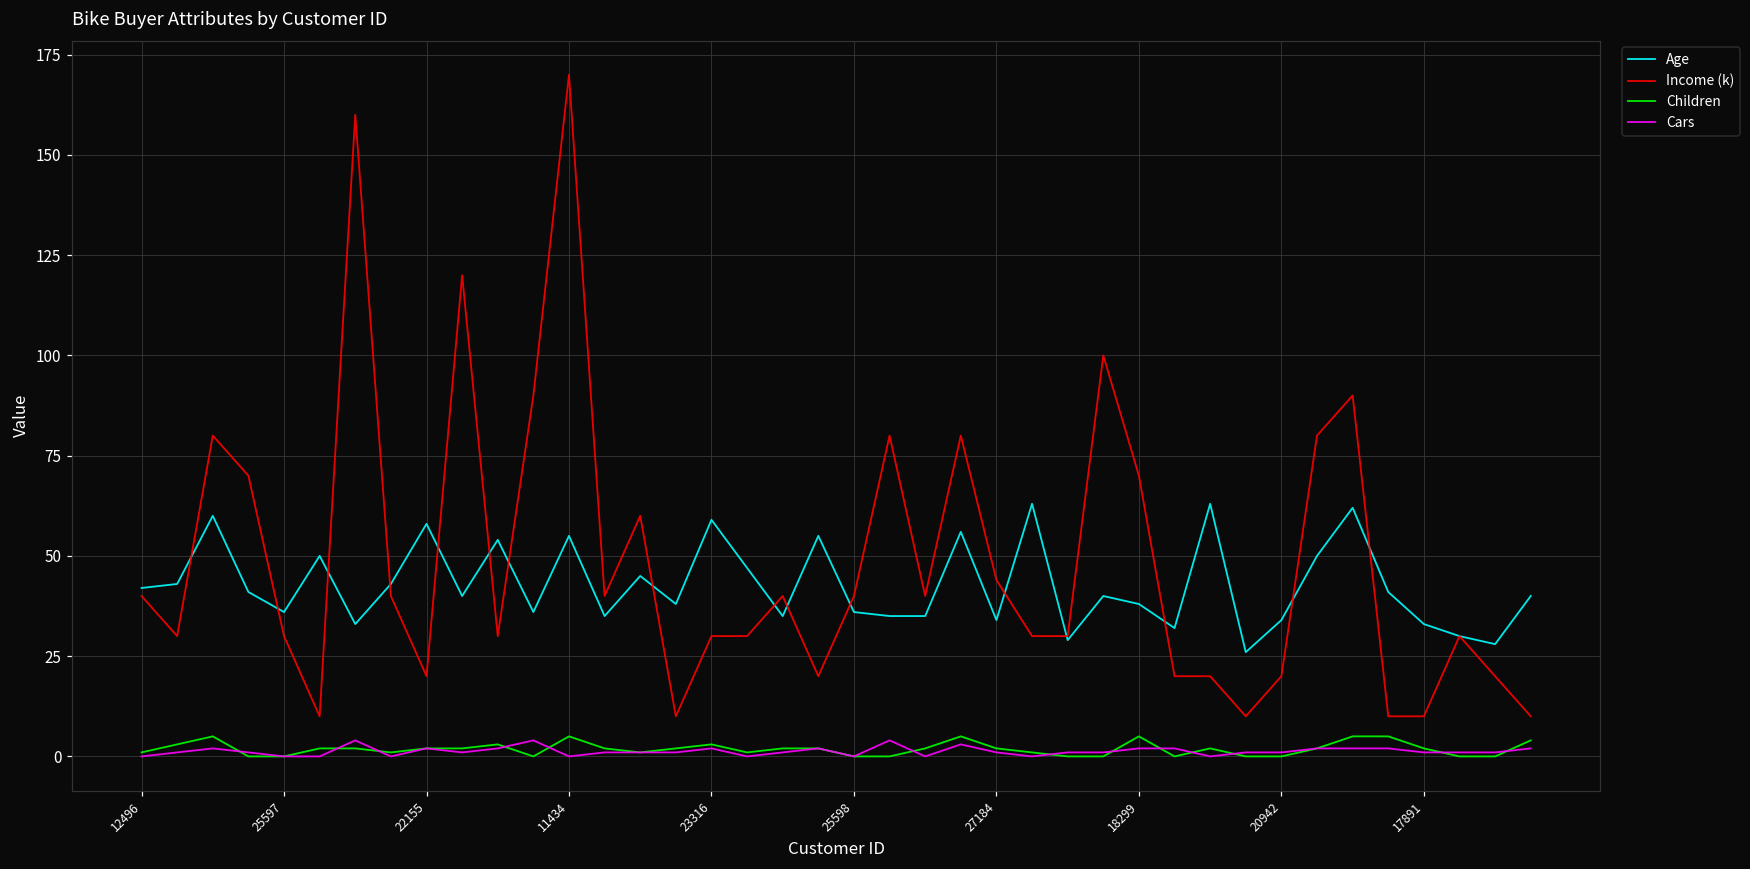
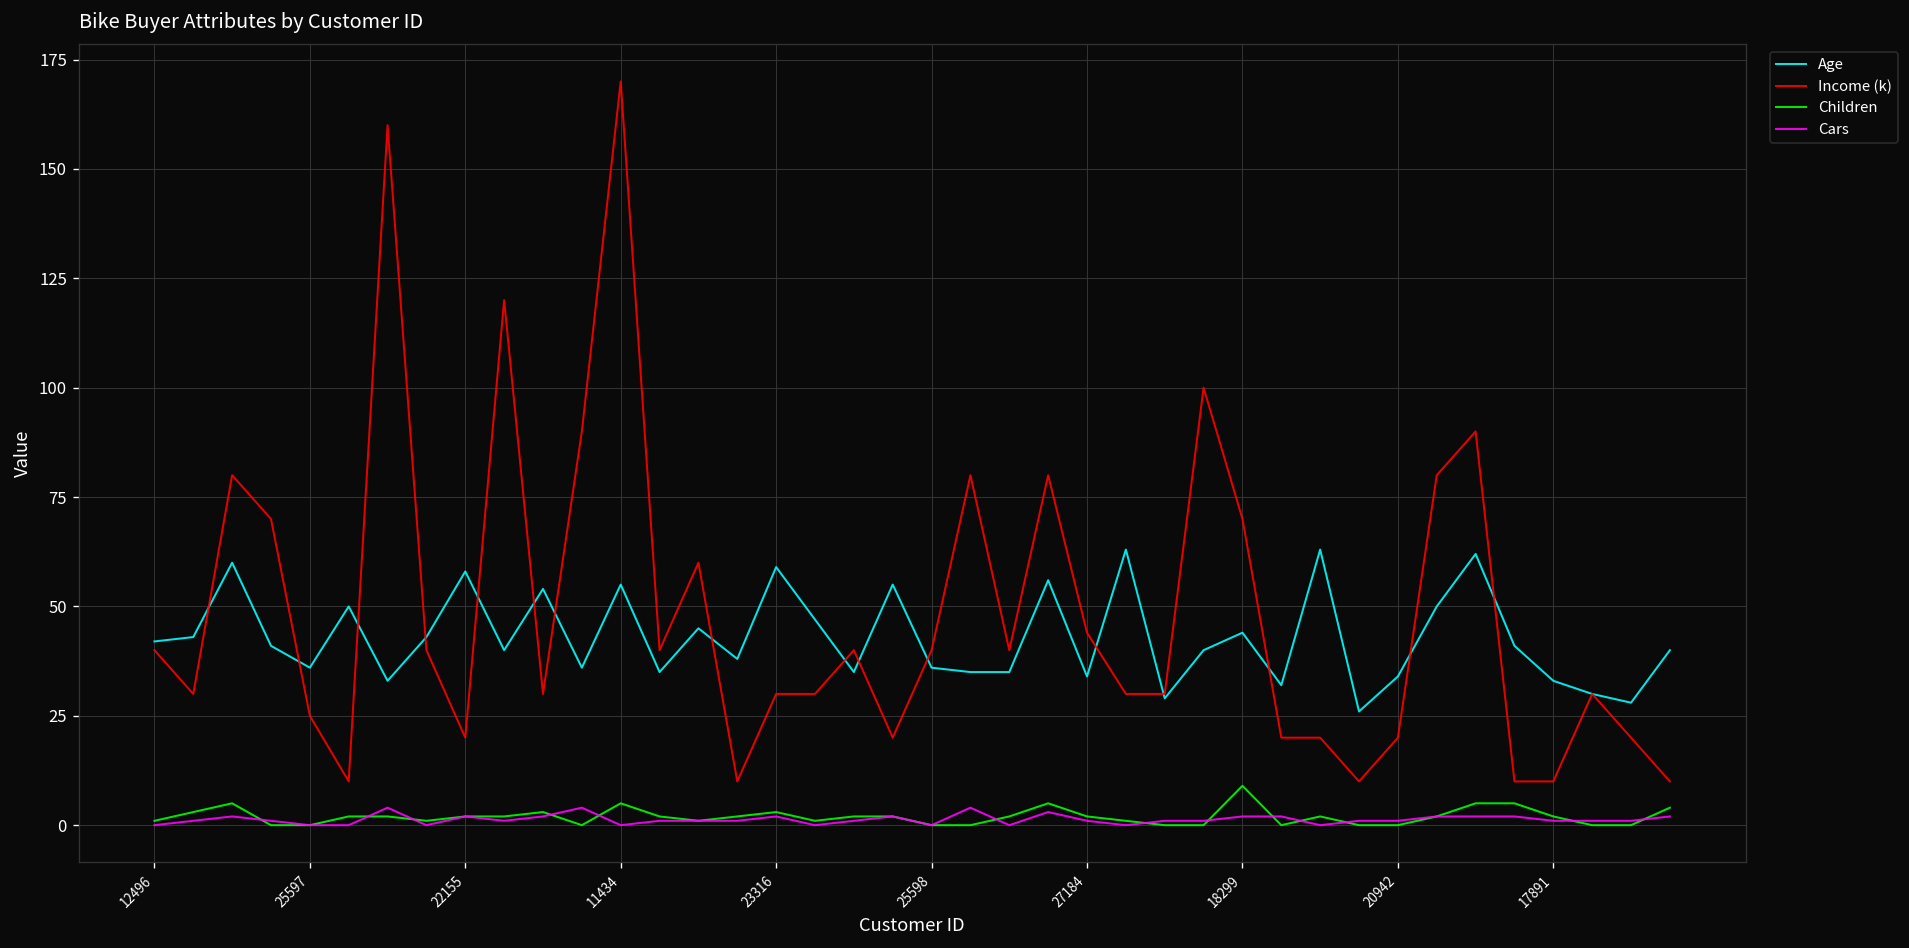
Income (k), 25597: 30 -> 25
Age, 18299: 38 -> 44
Children, 18299: 5 -> 9
